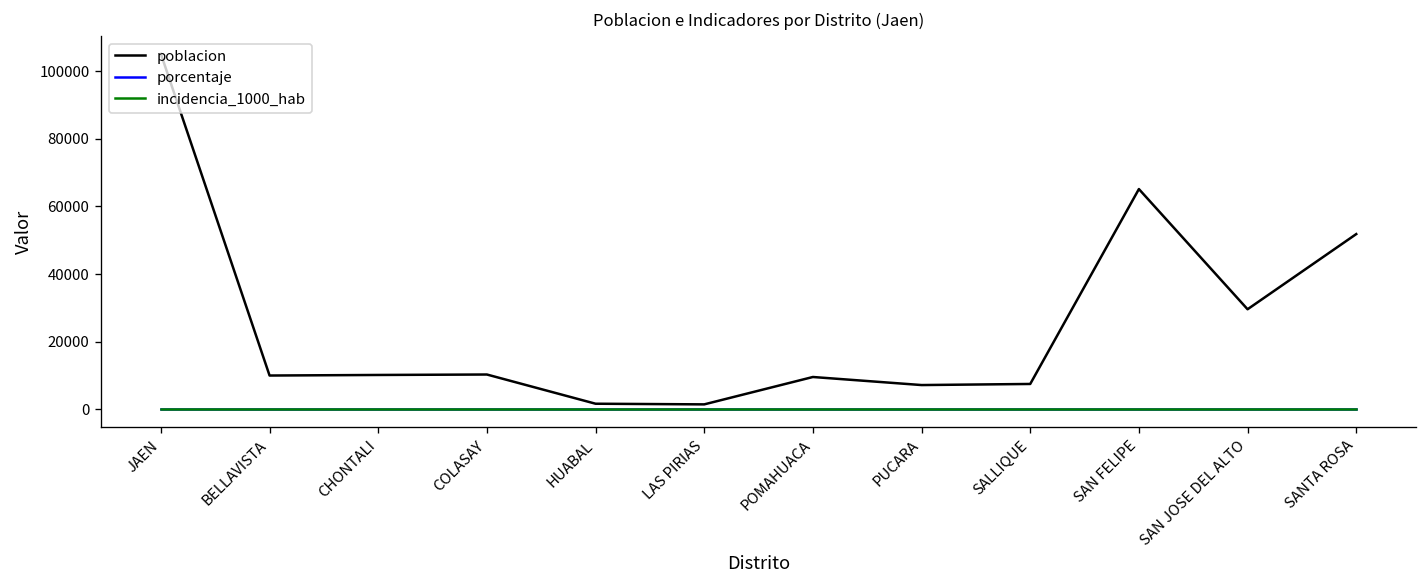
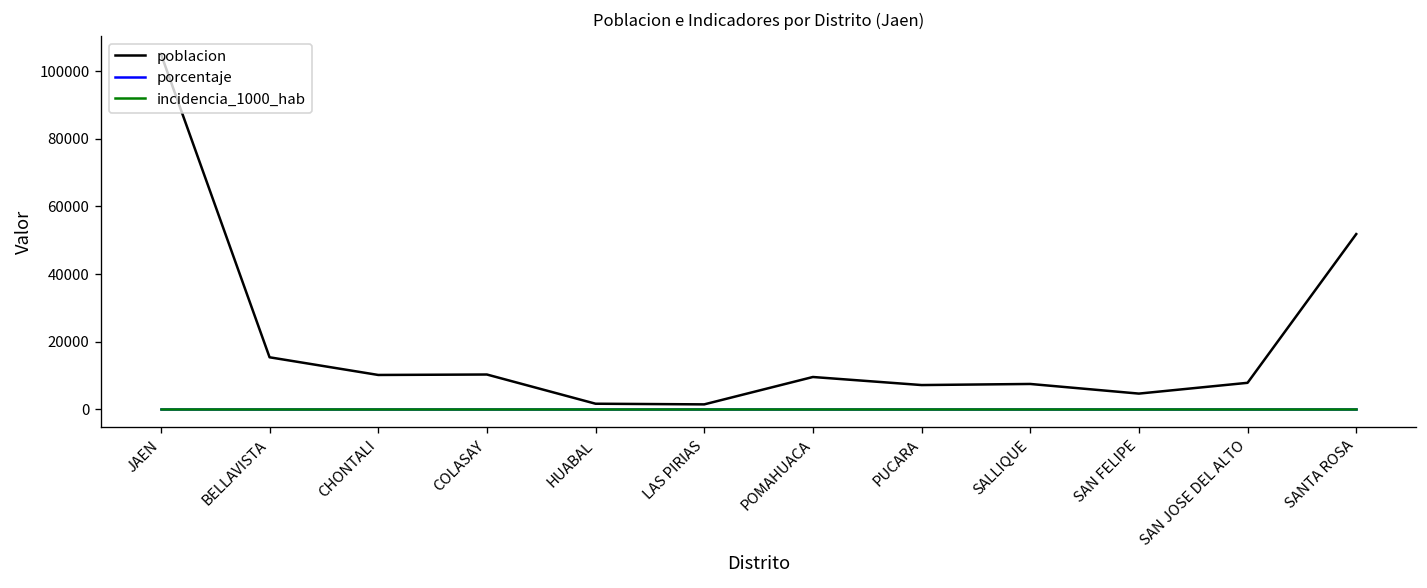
poblacion, BELLAVISTA: 10000 -> 15000
poblacion, SAN FELIPE: 65000 -> 5000
poblacion, SAN JOSE DEL ALTO: 30000 -> 8000
